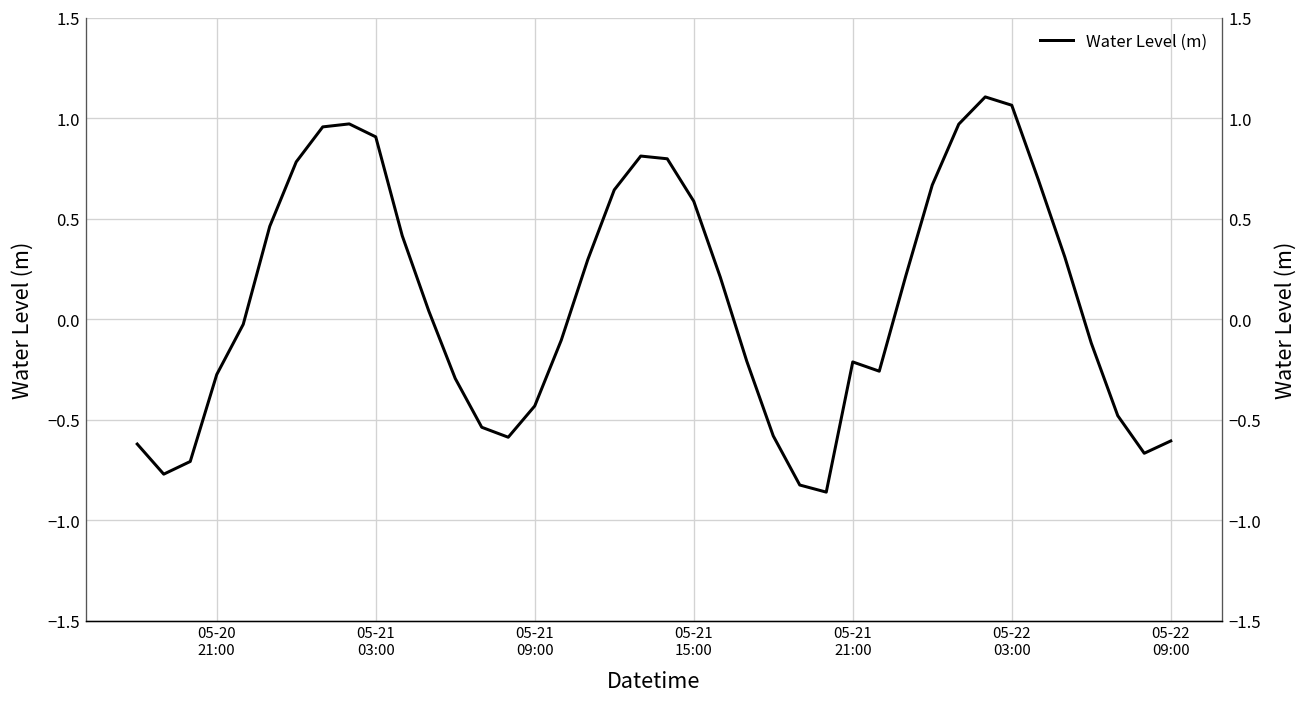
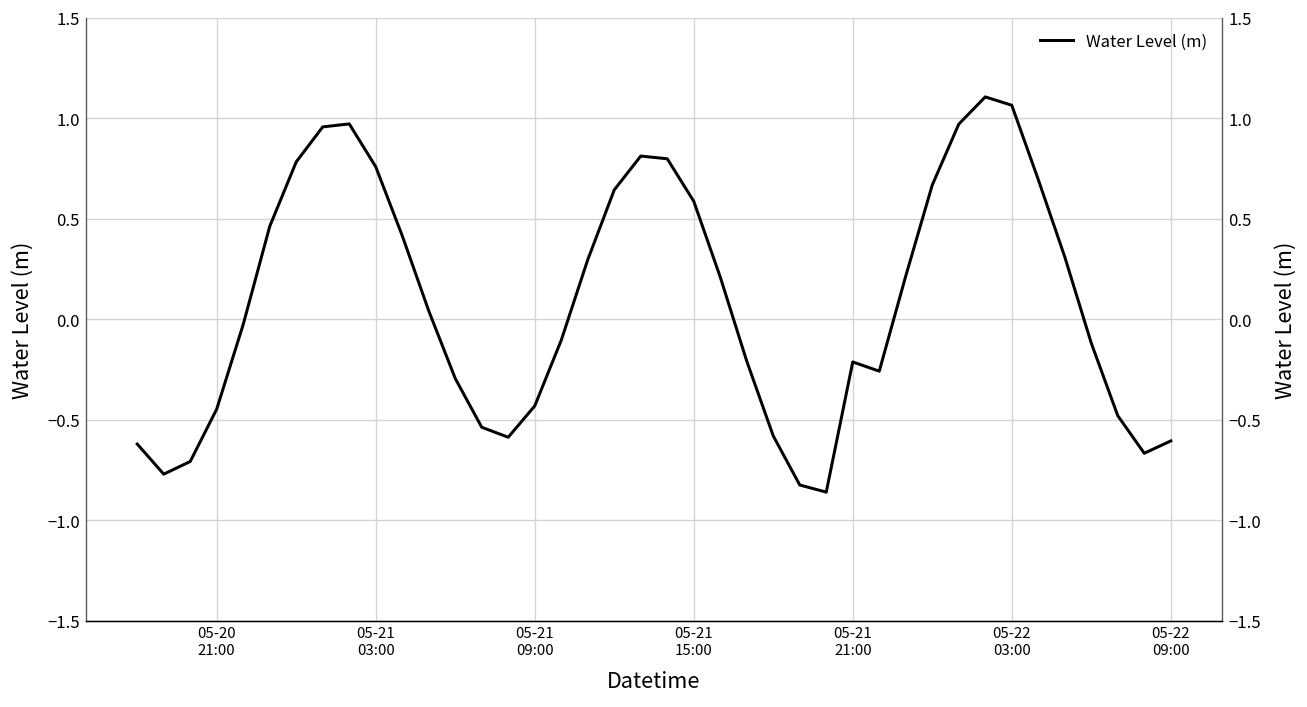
05-20 21:00: -0.28 -> -0.45
05-21 03:00: 0.91 -> 0.76
